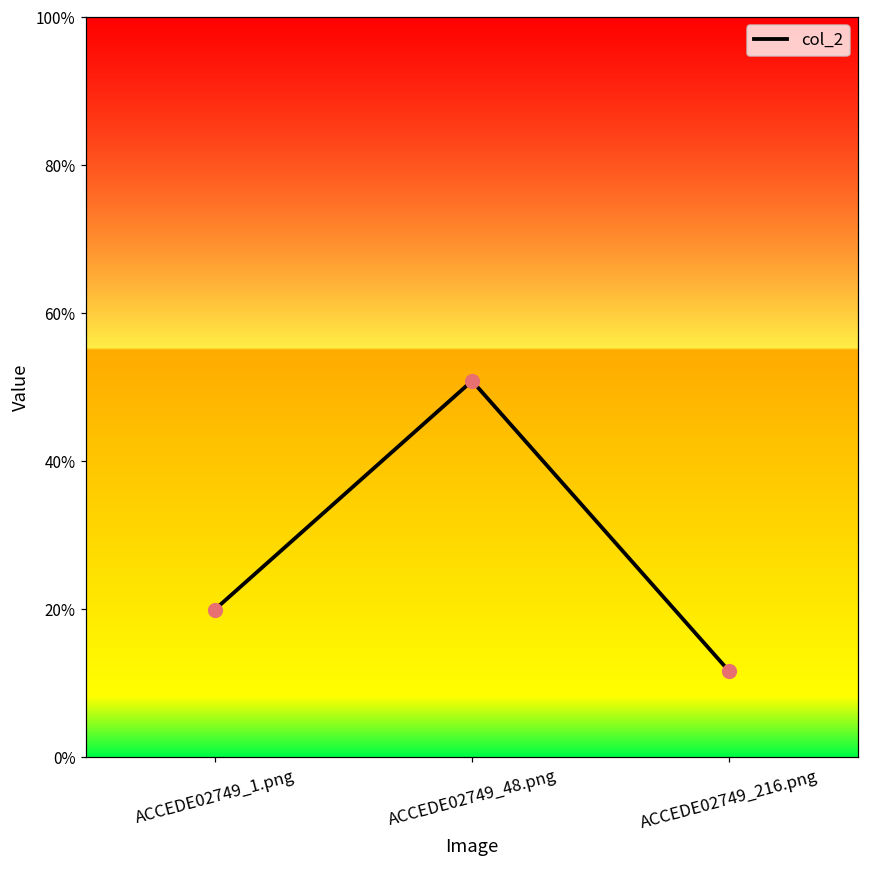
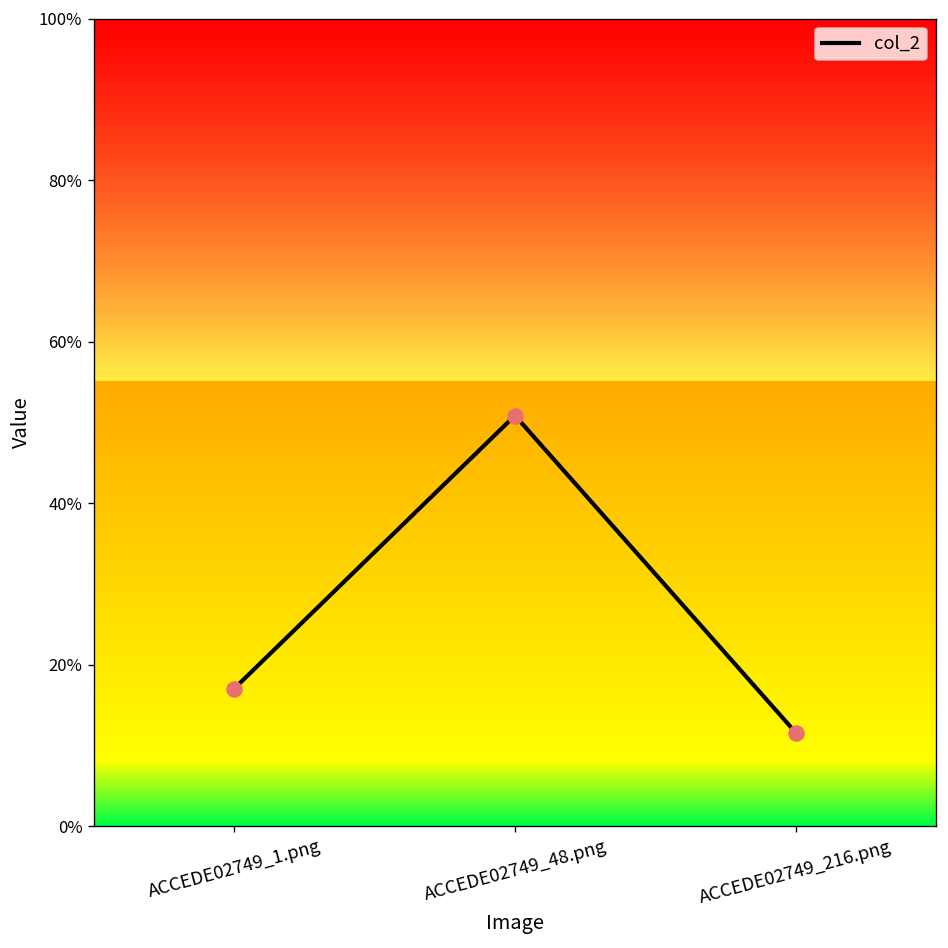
ACCEDE02749_1.png: 20% -> 17%
